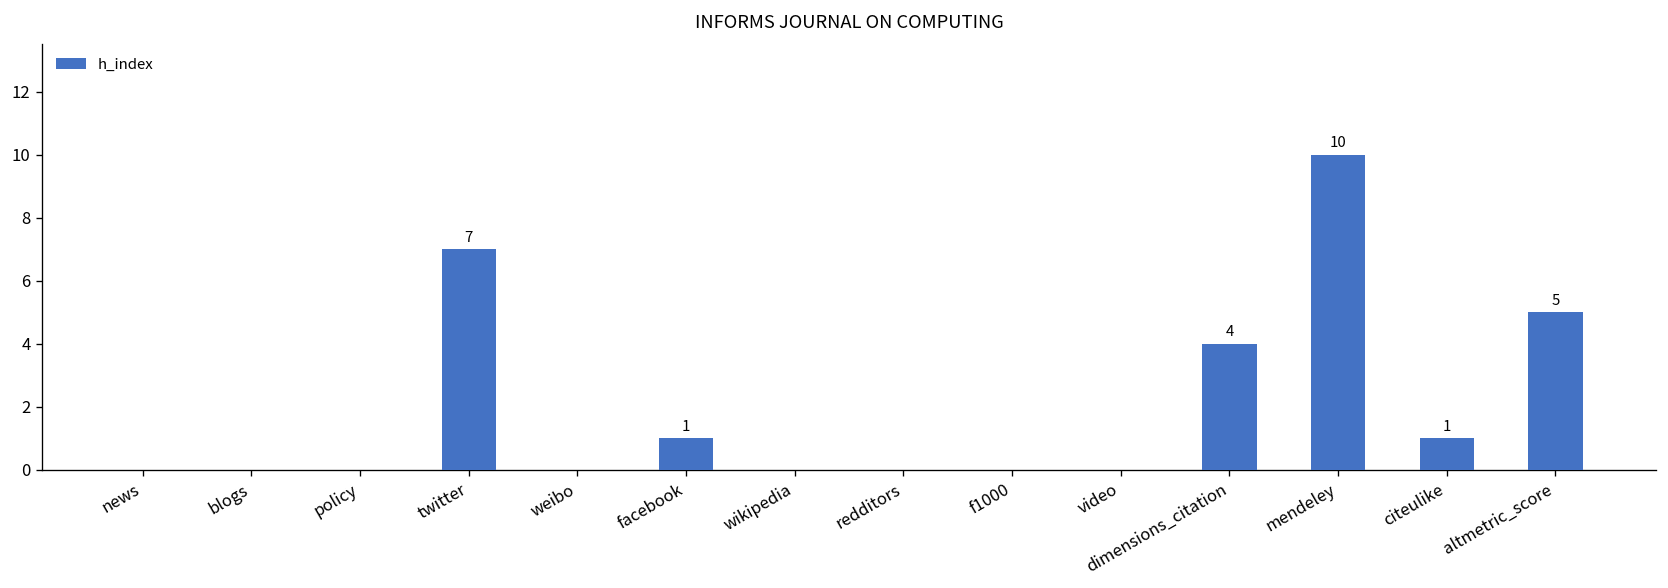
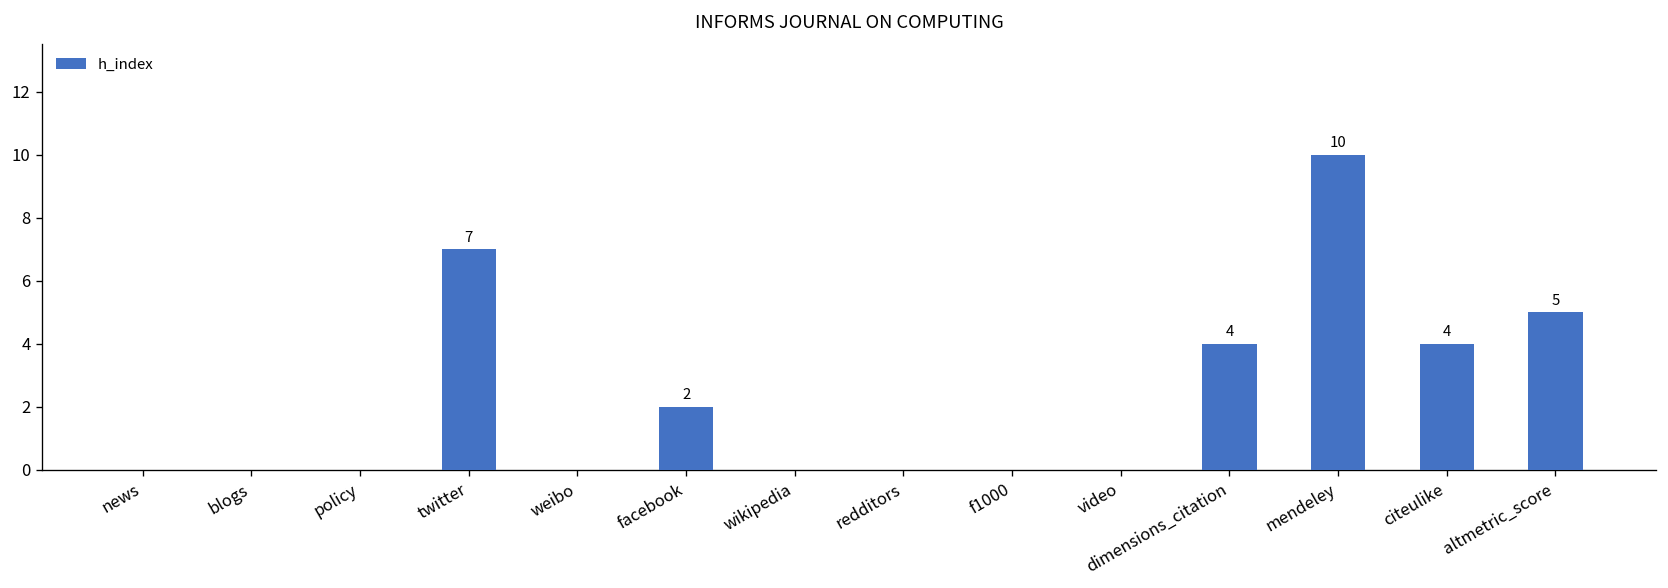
facebook: 1 -> 2
citeulike: 1 -> 4
